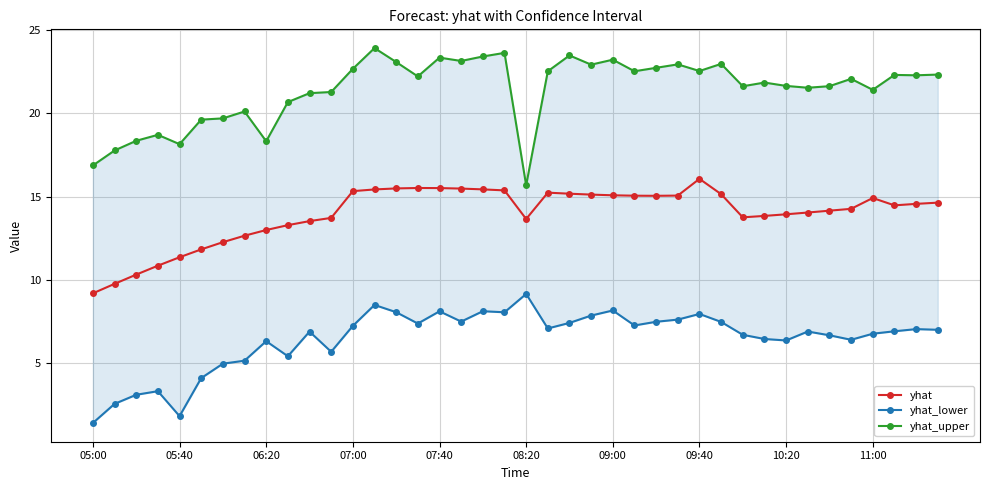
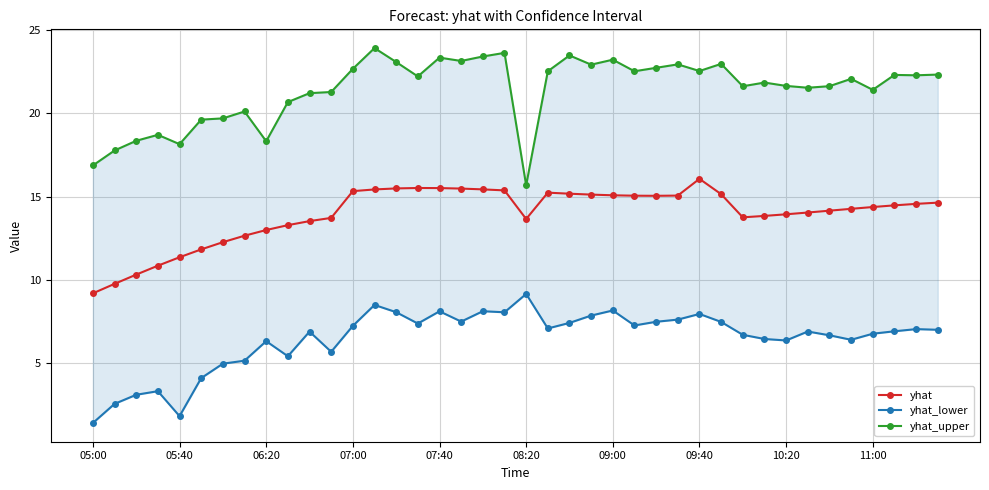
yhat, 11:00: 14.9 -> 14.4
